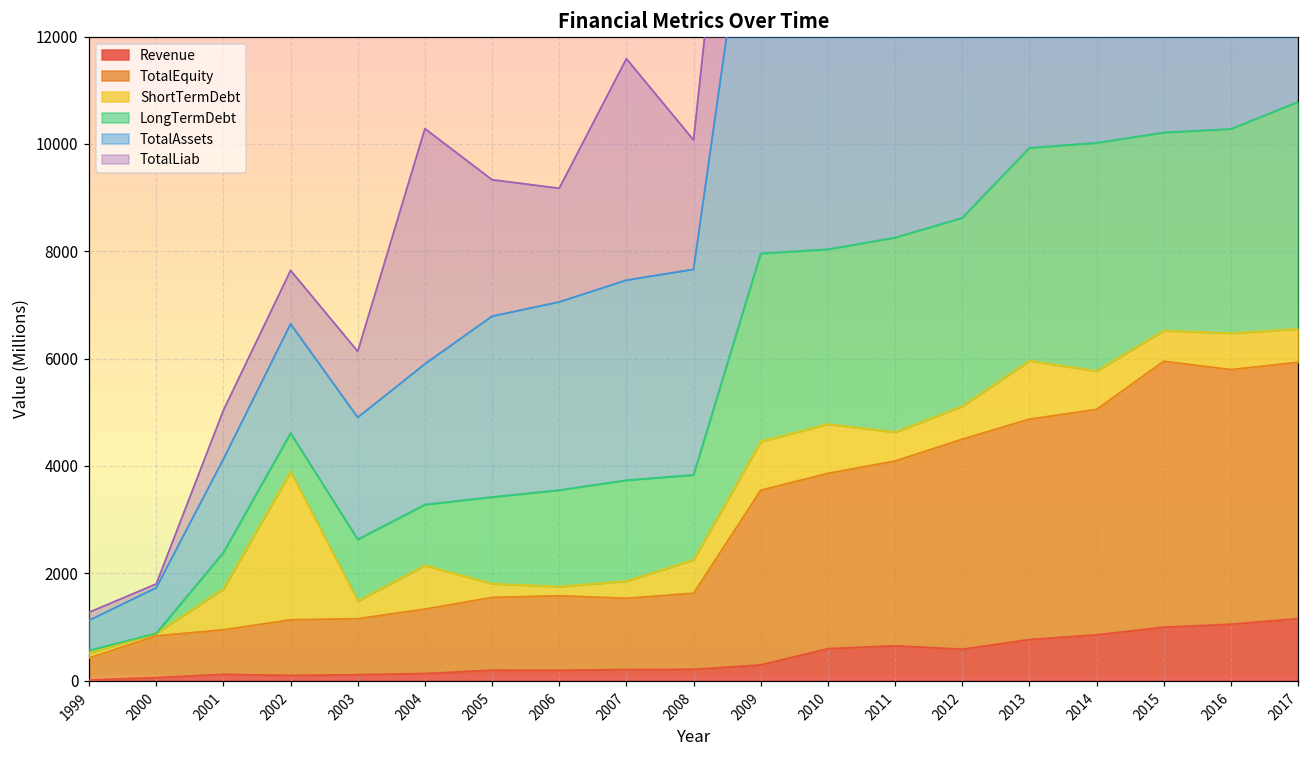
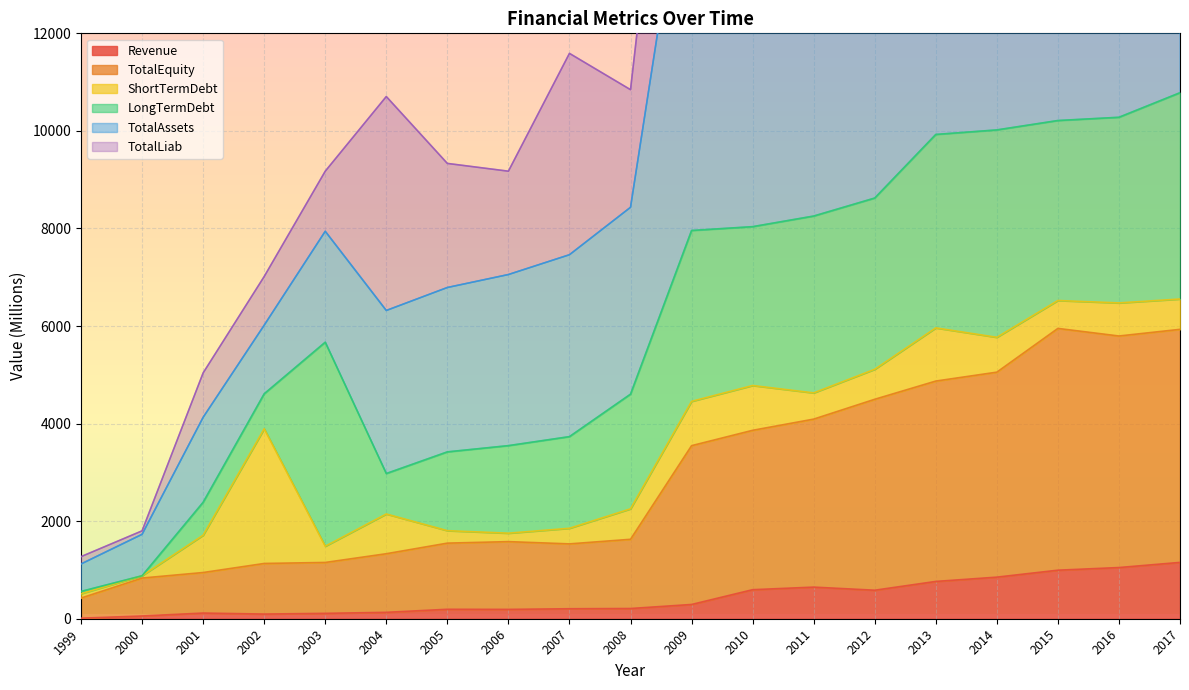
TotalAssets, 2002: 2000 -> 1400
LongTermDebt, 2003: 1100 -> 4200
LongTermDebt, 2004: 1100 -> 800
TotalAssets, 2004: 2600 -> 3300
LongTermDebt, 2008: 1600 -> 2400
